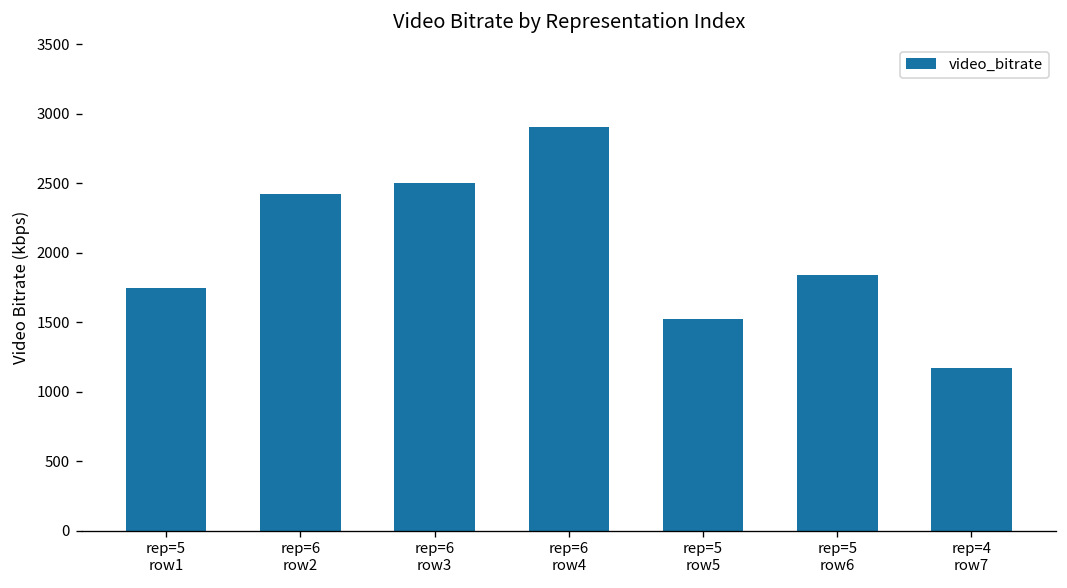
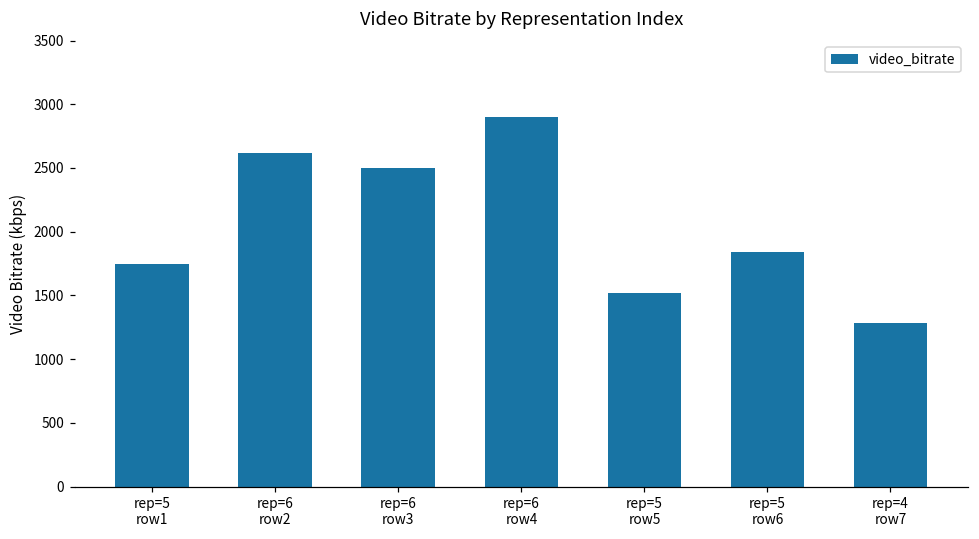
rep=6 row2: 2420 -> 2620
rep=4 row7: 1170 -> 1290
